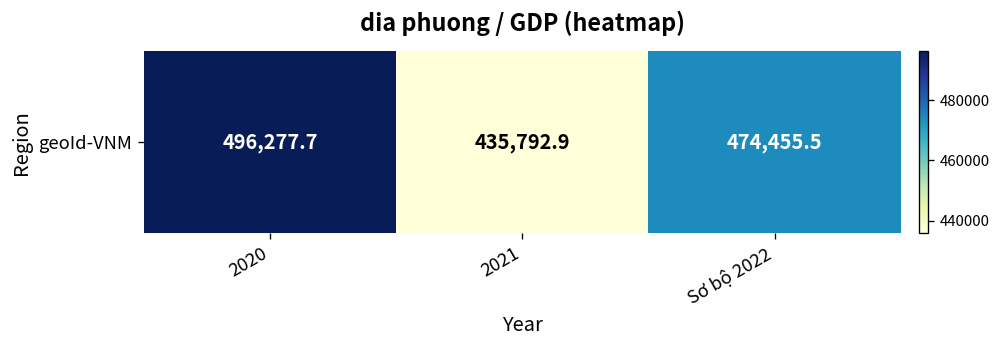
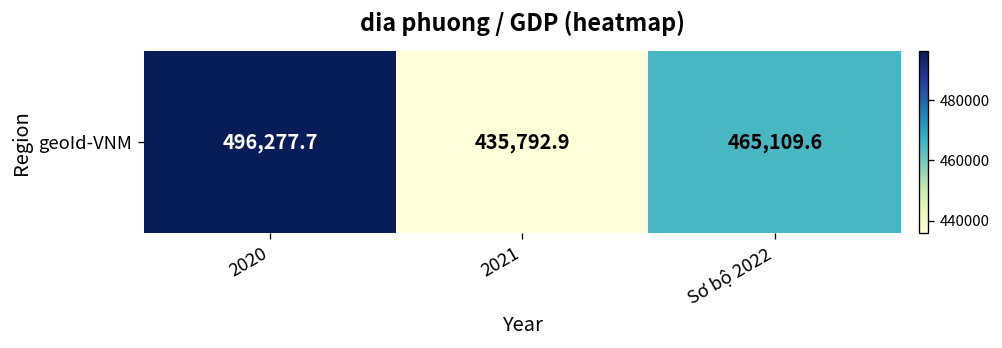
geoId-VNM, Sơ bộ 2022: 474,455.5 -> 465,109.6
